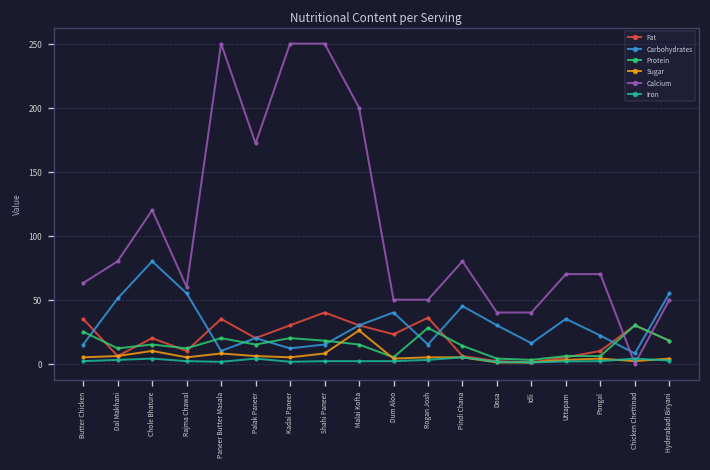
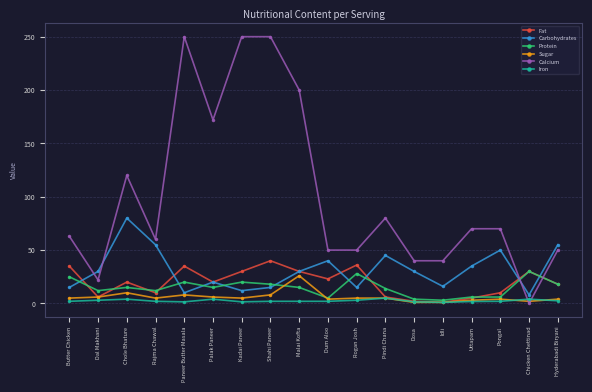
Carbohydrates, Dal Makhani: 51 -> 30
Calcium, Dal Makhani: 80 -> 22
Carbohydrates, Pongal: 22 -> 50
